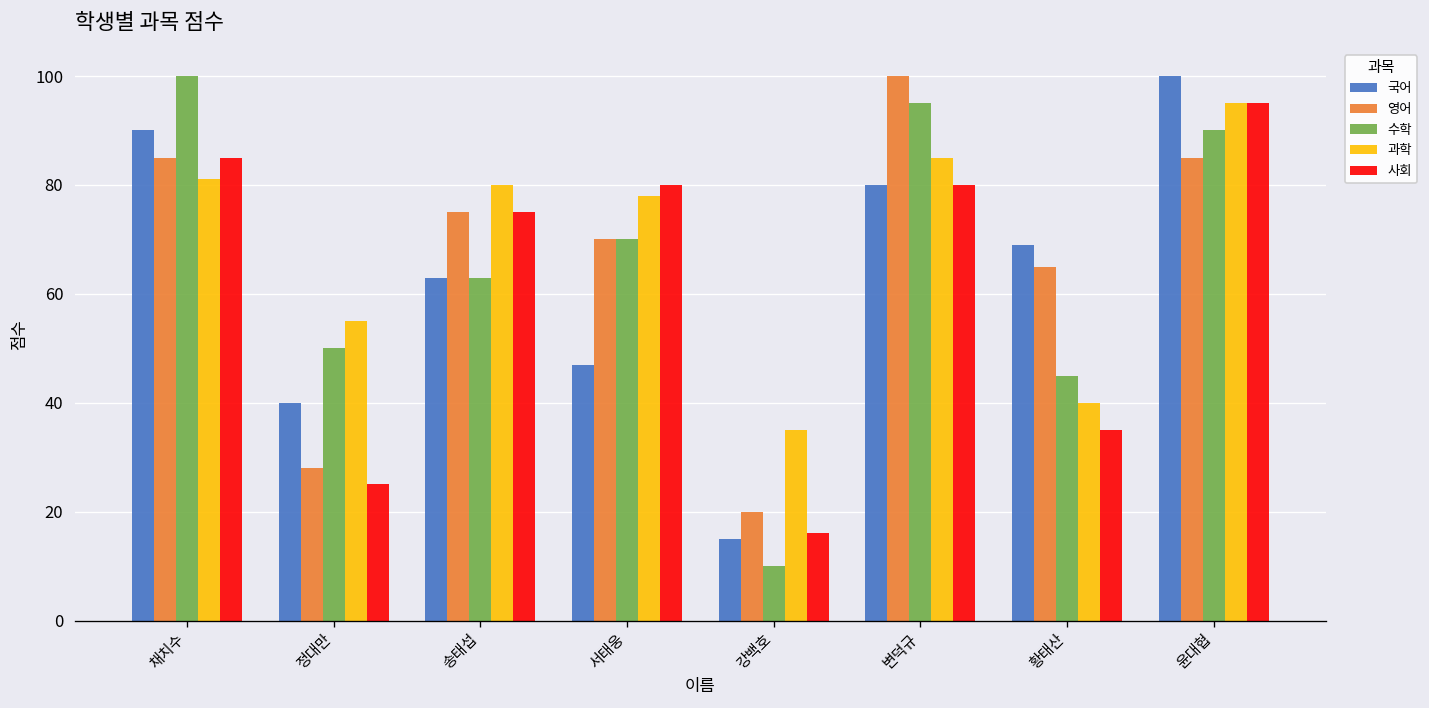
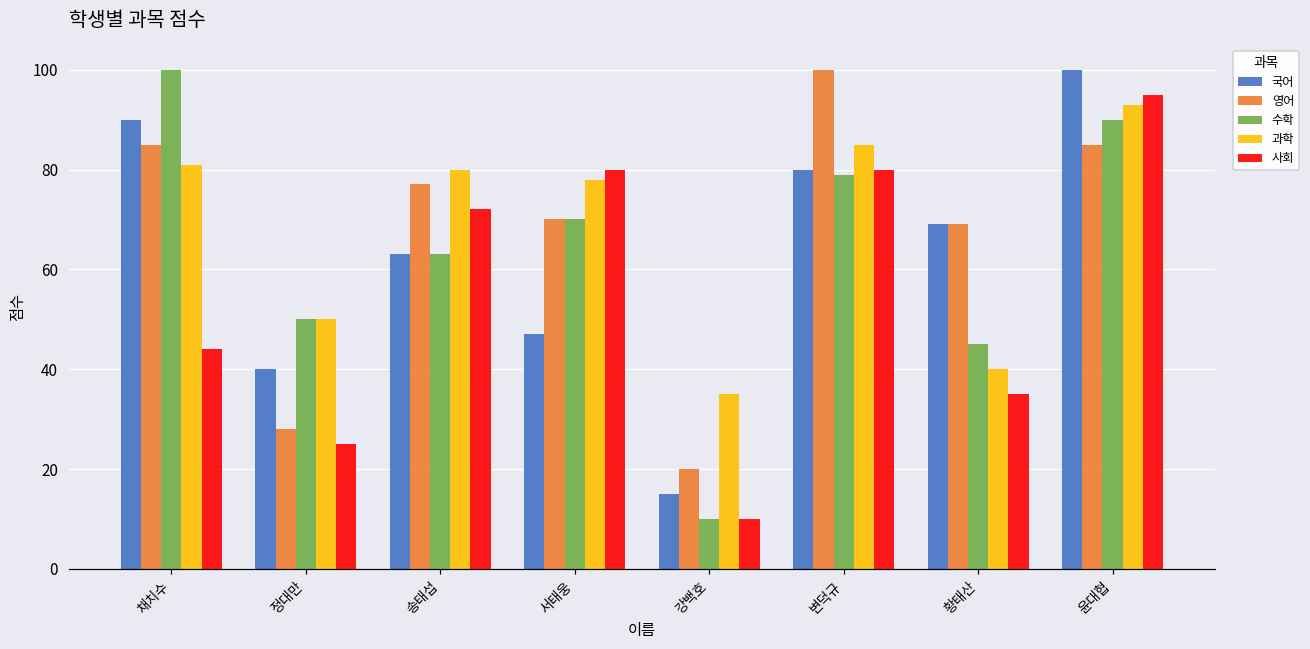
사회, 채치수: 85 -> 44
과학, 정대만: 55 -> 50
영어, 송태섭: 75 -> 77
사회, 송태섭: 75 -> 72
사회, 강백호: 16 -> 10
수학, 변덕규: 95 -> 79
영어, 황태산: 65 -> 69
과학, 윤대협: 95 -> 93
